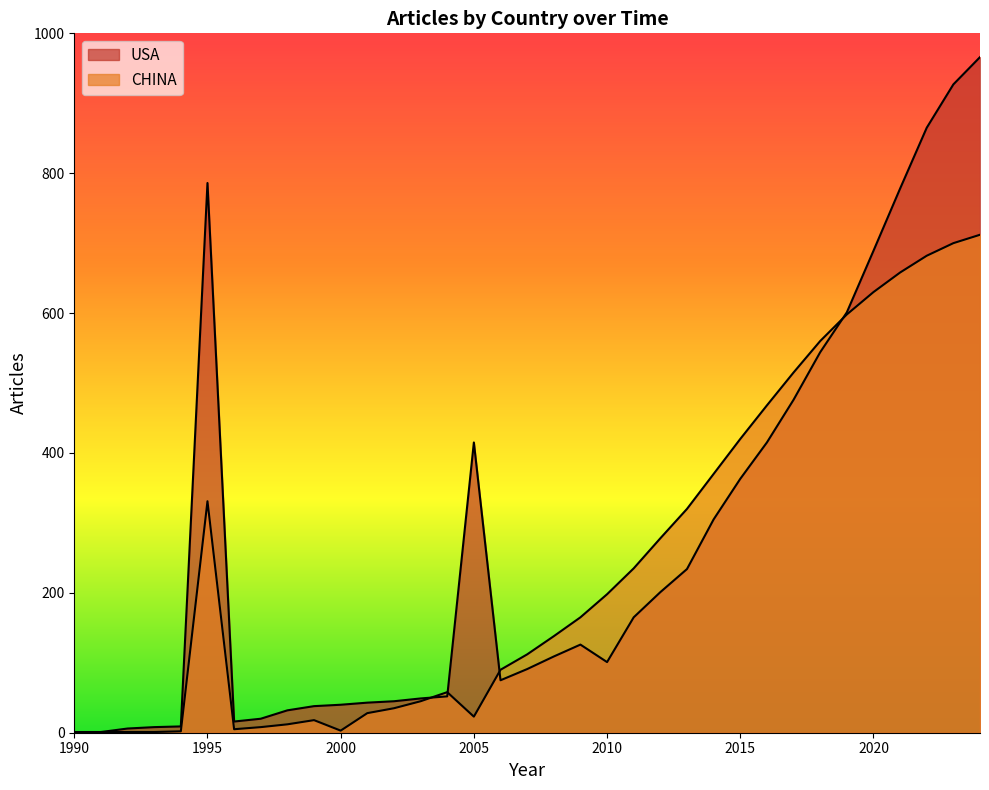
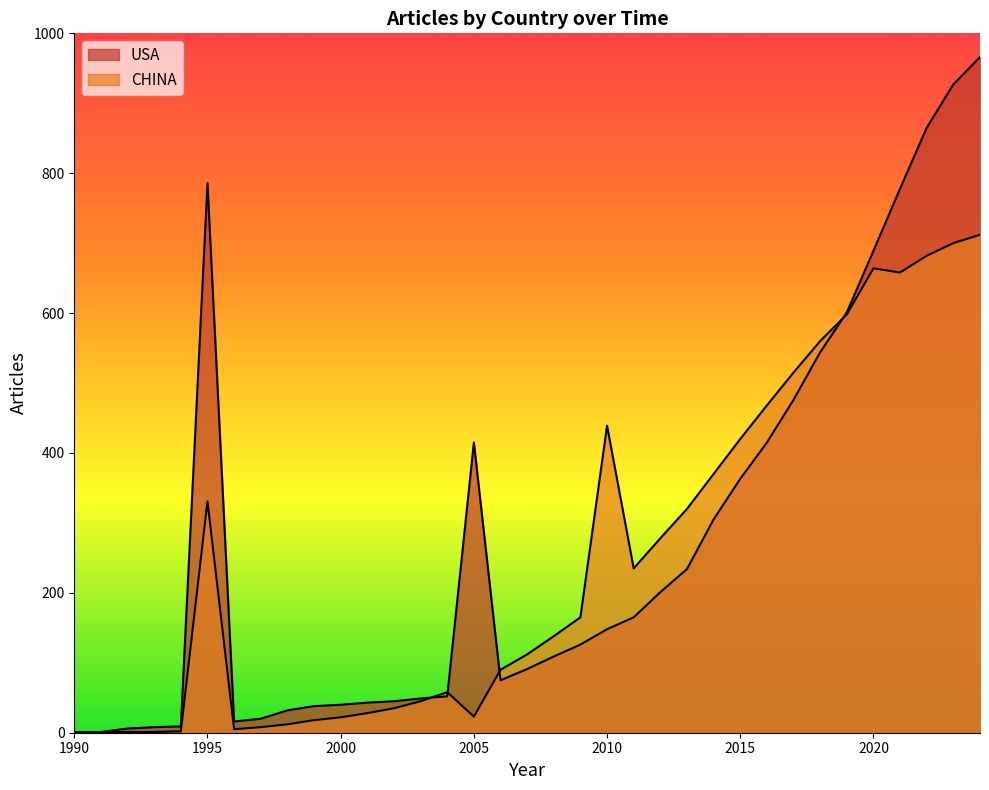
CHINA, 2000: 0 -> 20
USA, 2010: 100 -> 150
CHINA, 2010: 200 -> 440
CHINA, 2020: 630 -> 660
